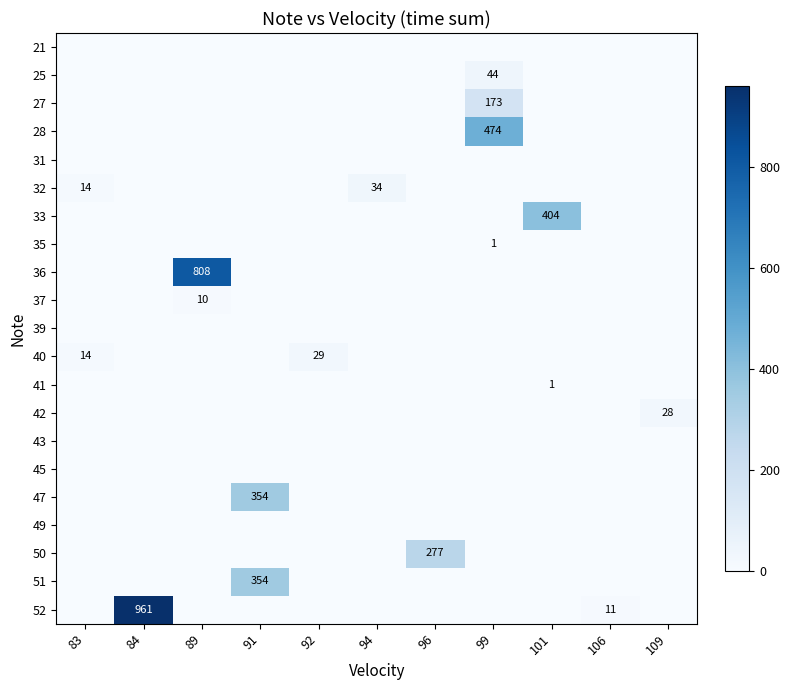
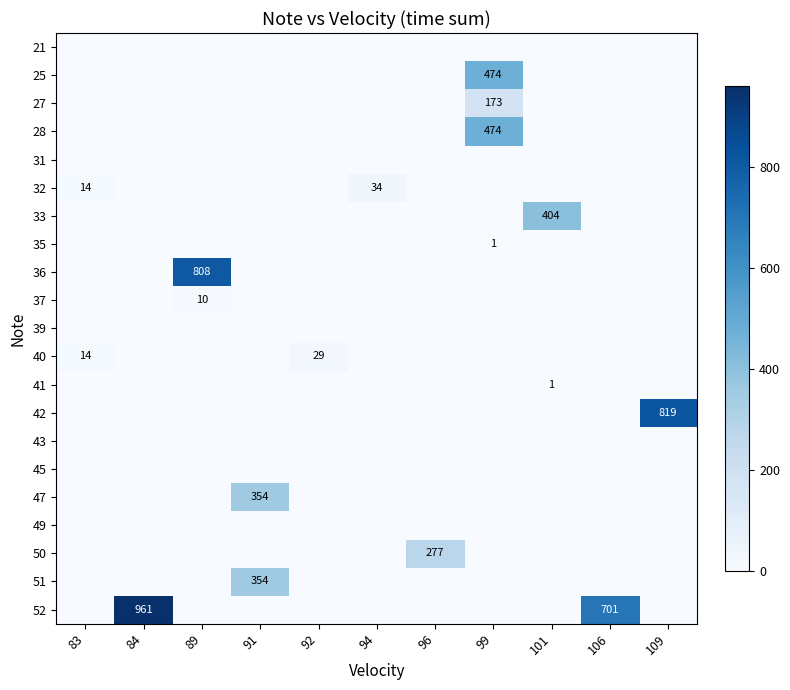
25, 99: 44 -> 474
42, 109: 28 -> 819
52, 106: 11 -> 701
